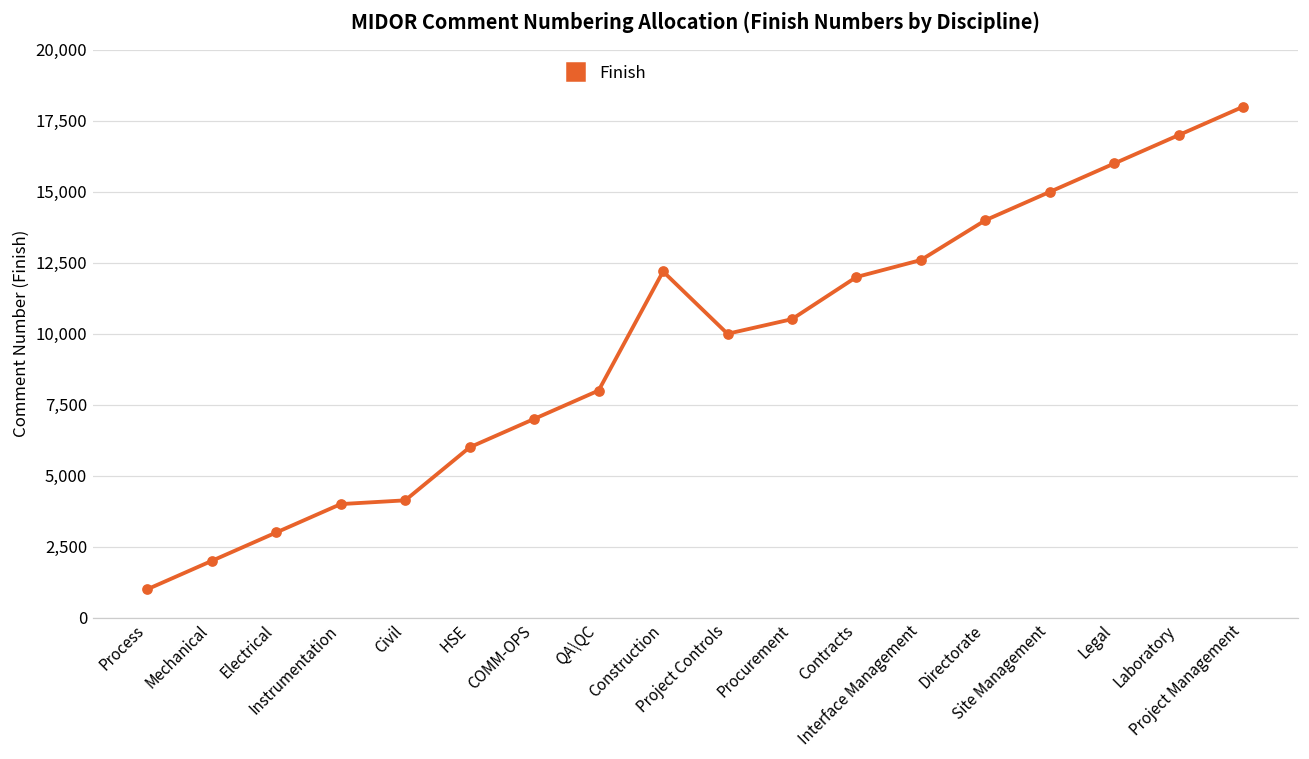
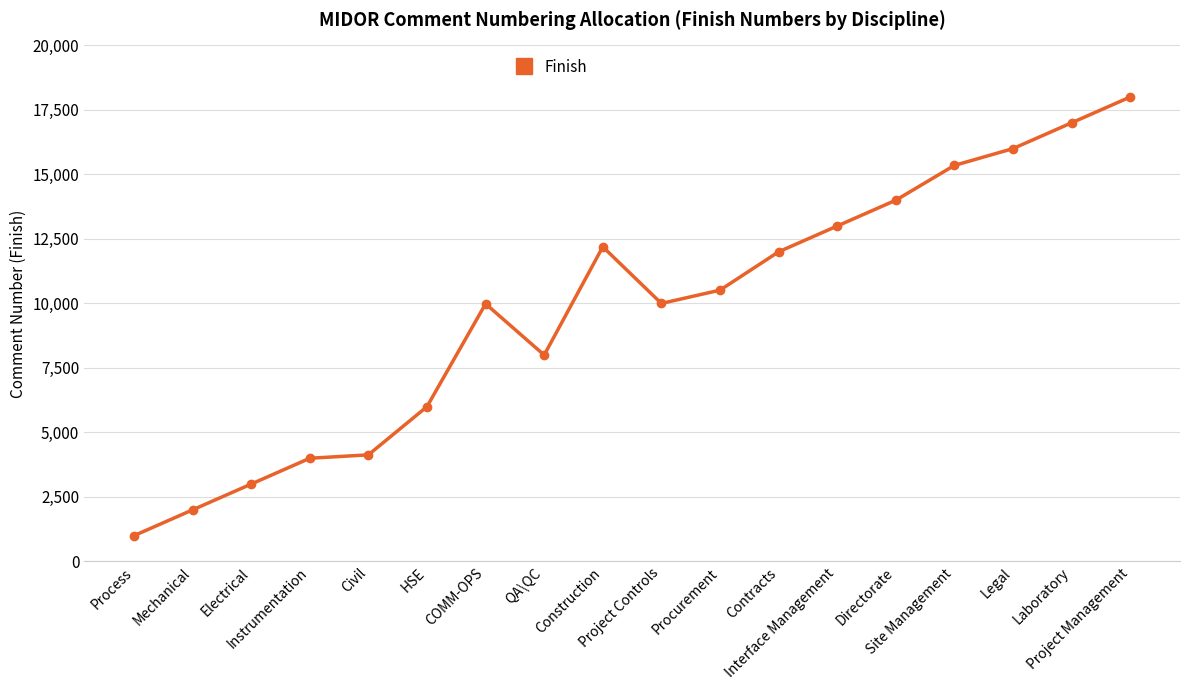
COMM-OPS: 7,000 -> 10,000
Interface Management: 12,600 -> 13,000
Site Management: 15,000 -> 15,300
